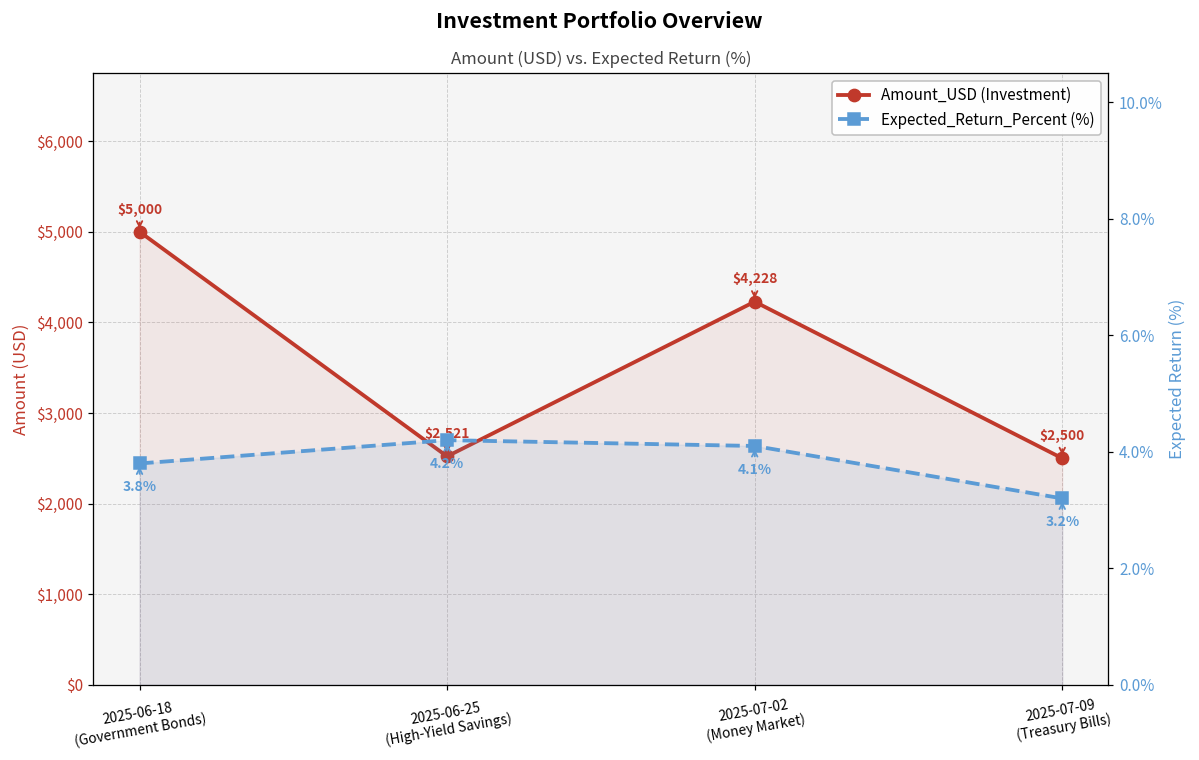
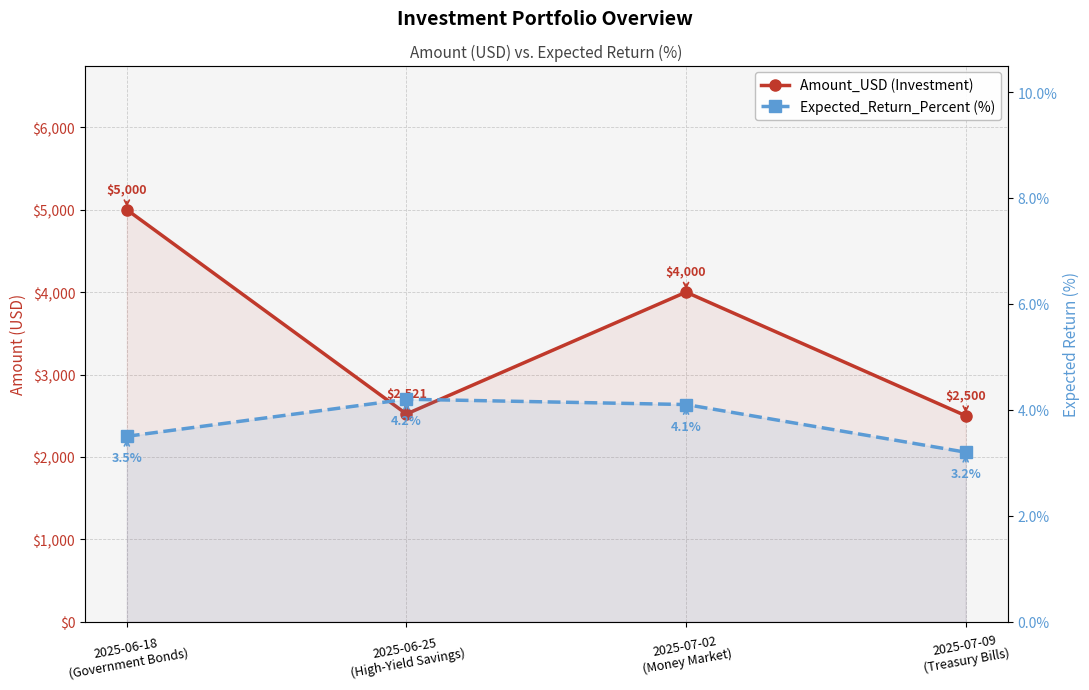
Amount_USD (Investment), 2025-07-02 (Money Market): $4,228 -> $4,000
Expected_Return_Percent (%), 2025-06-18 (Government Bonds): 3.8% -> 3.5%
